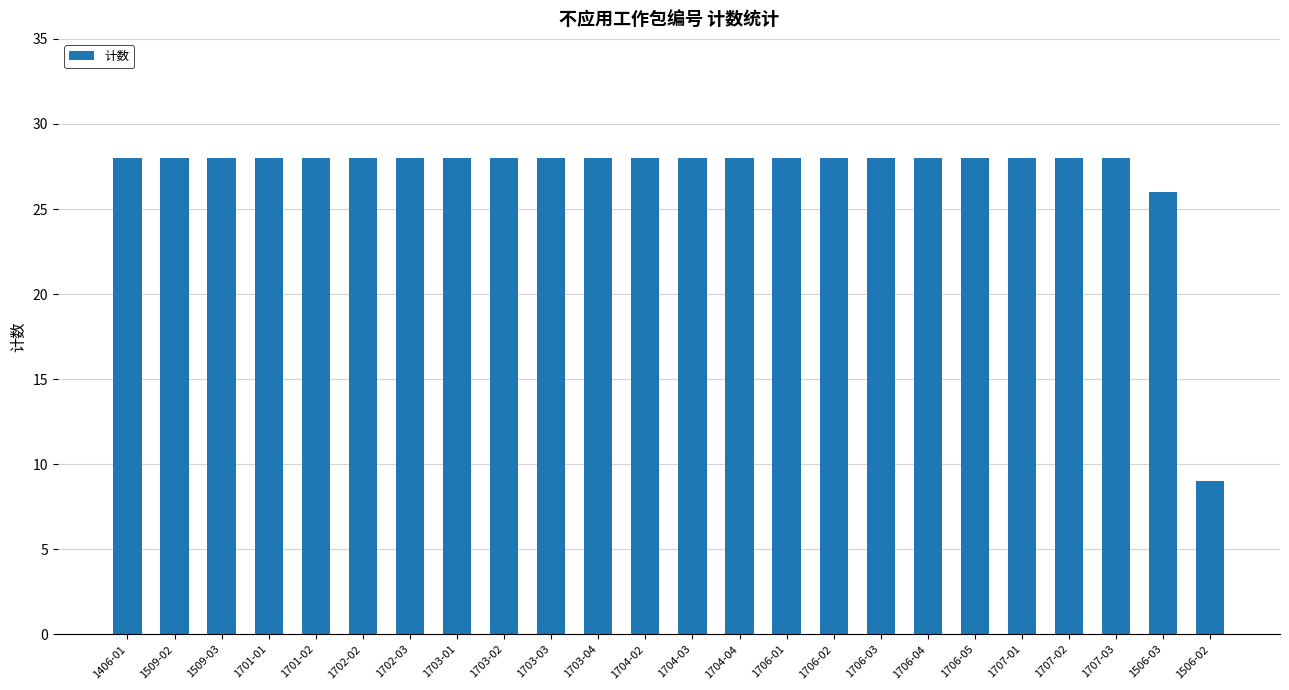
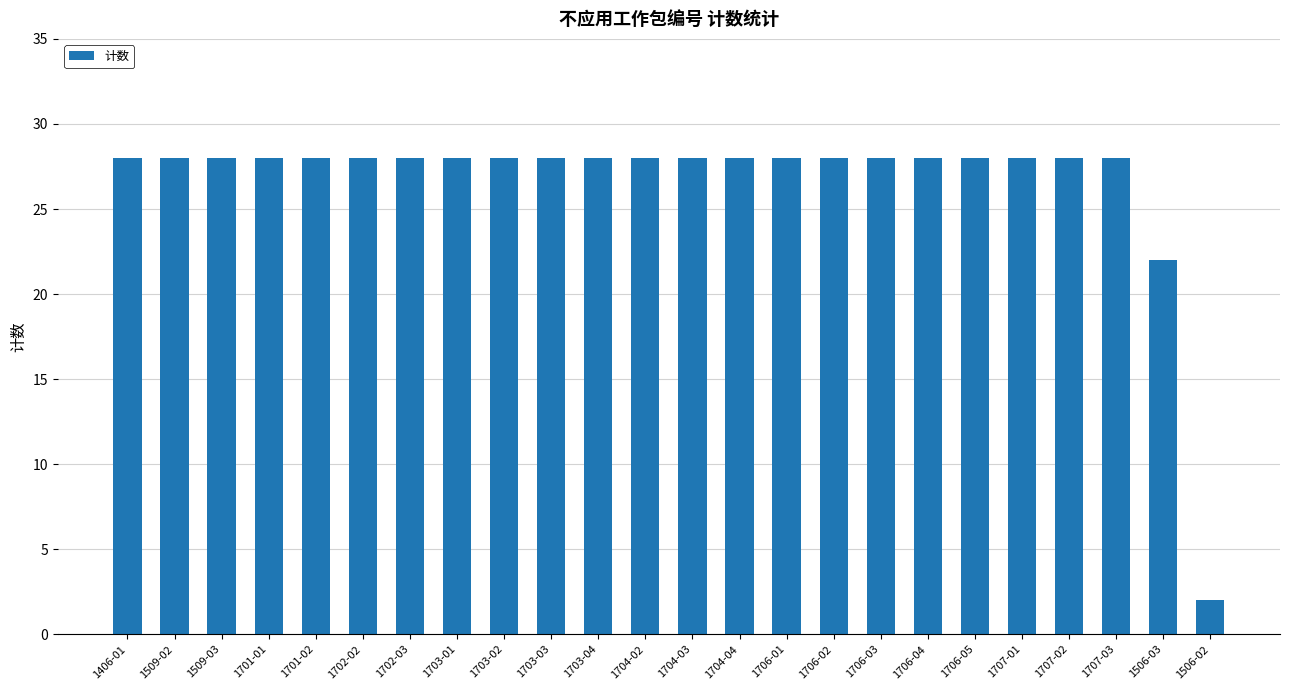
1506-03: 26 -> 22
1506-02: 9 -> 2
